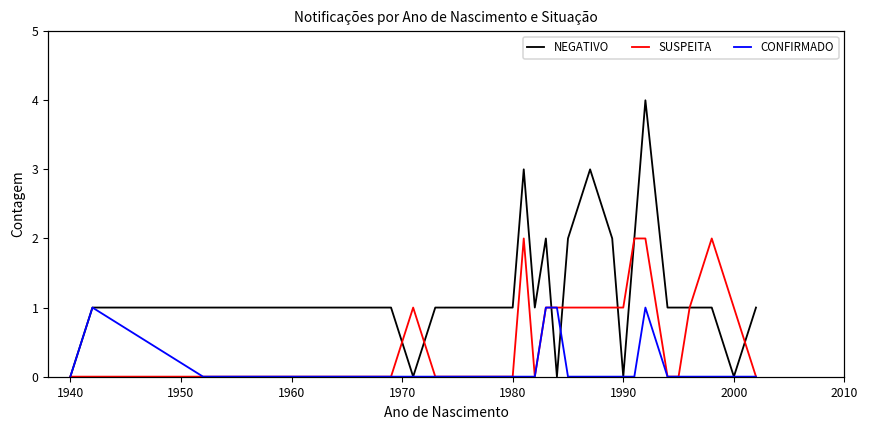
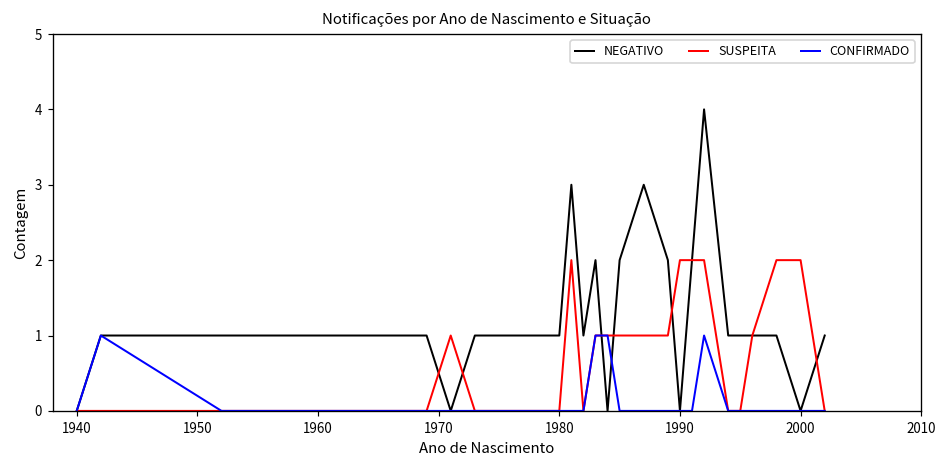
SUSPEITA, 1990: 1 -> 2
SUSPEITA, 2000: 1 -> 2
